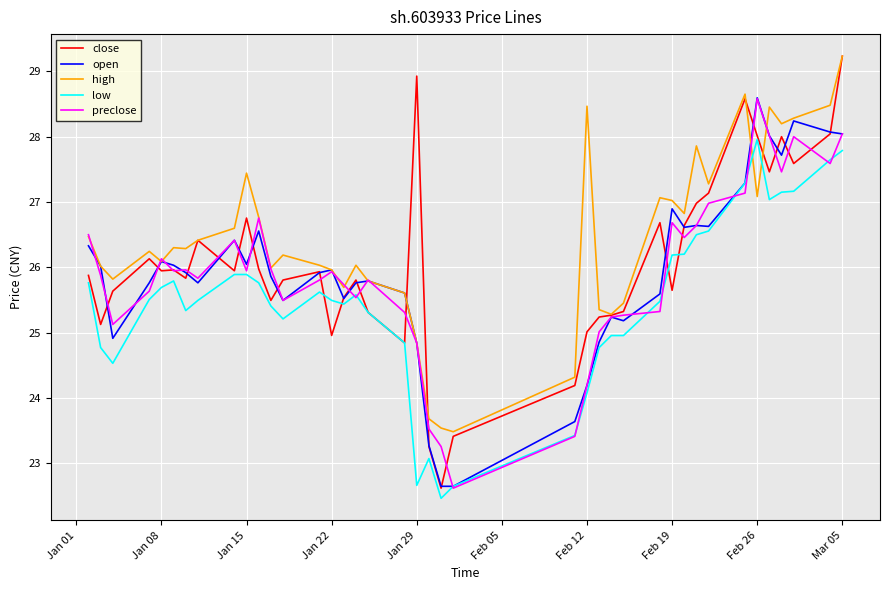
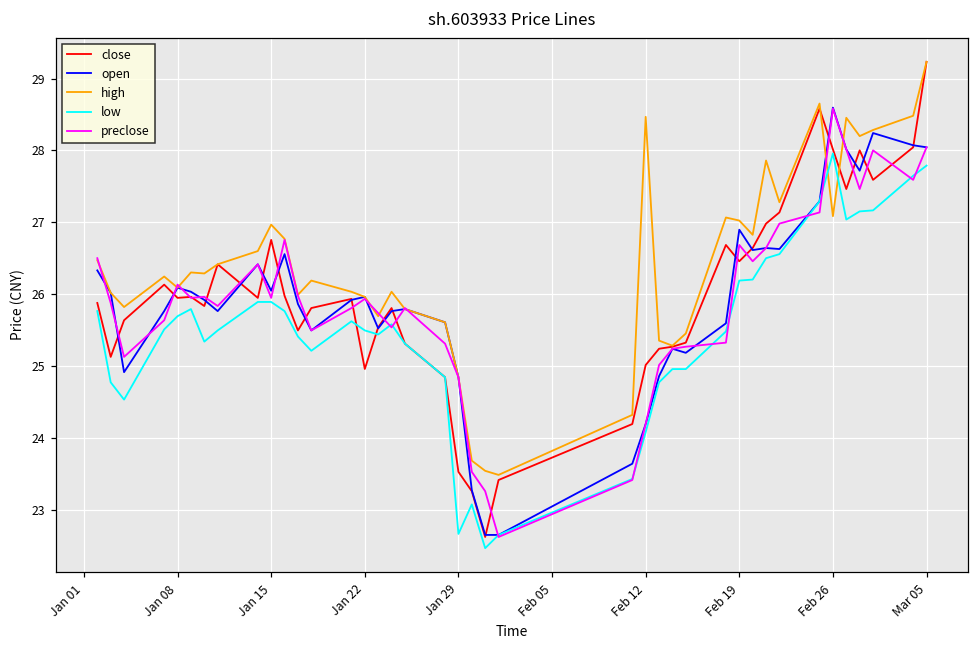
high, Jan 15: 27.4 -> 27.0
close, Jan 29: 28.9 -> 23.5
close, Feb 19: 25.6 -> 26.5
